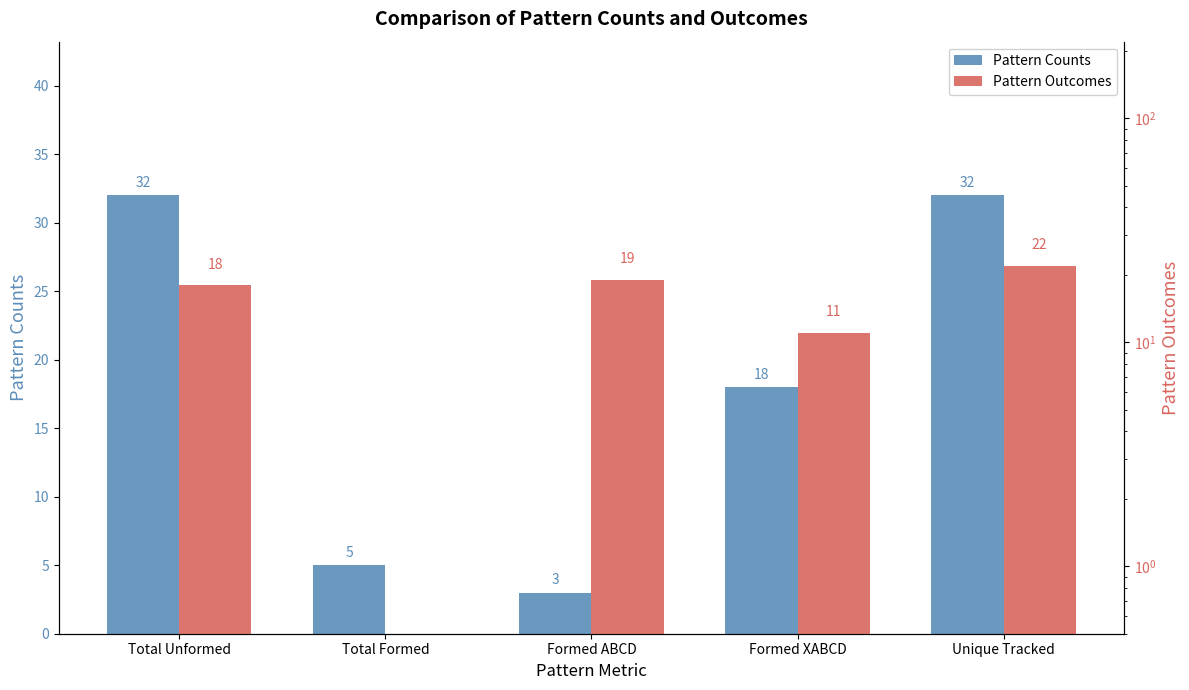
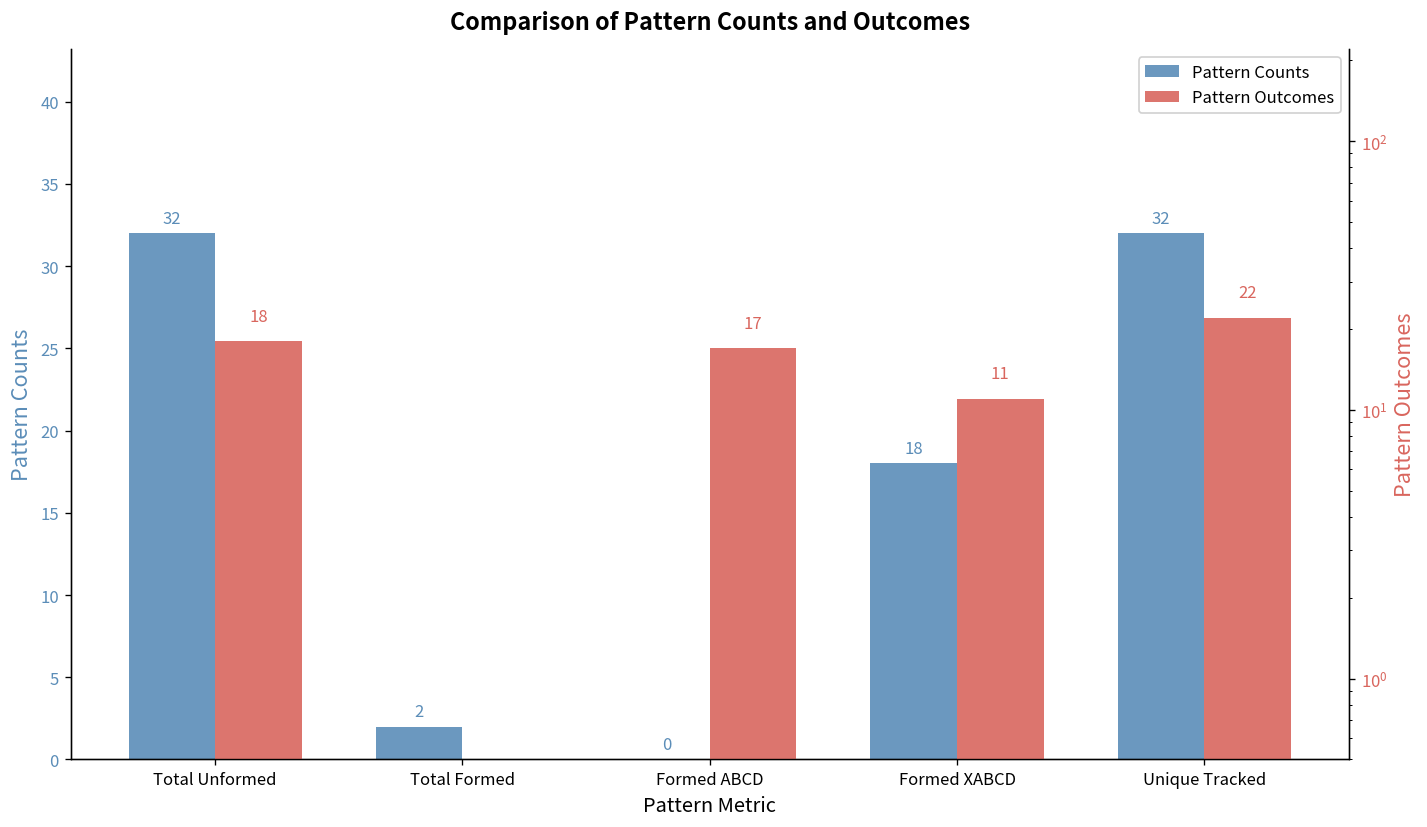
Pattern Counts, Total Formed: 5 -> 2
Pattern Counts, Formed ABCD: 3 -> 0
Pattern Outcomes, Formed ABCD: 19 -> 17
